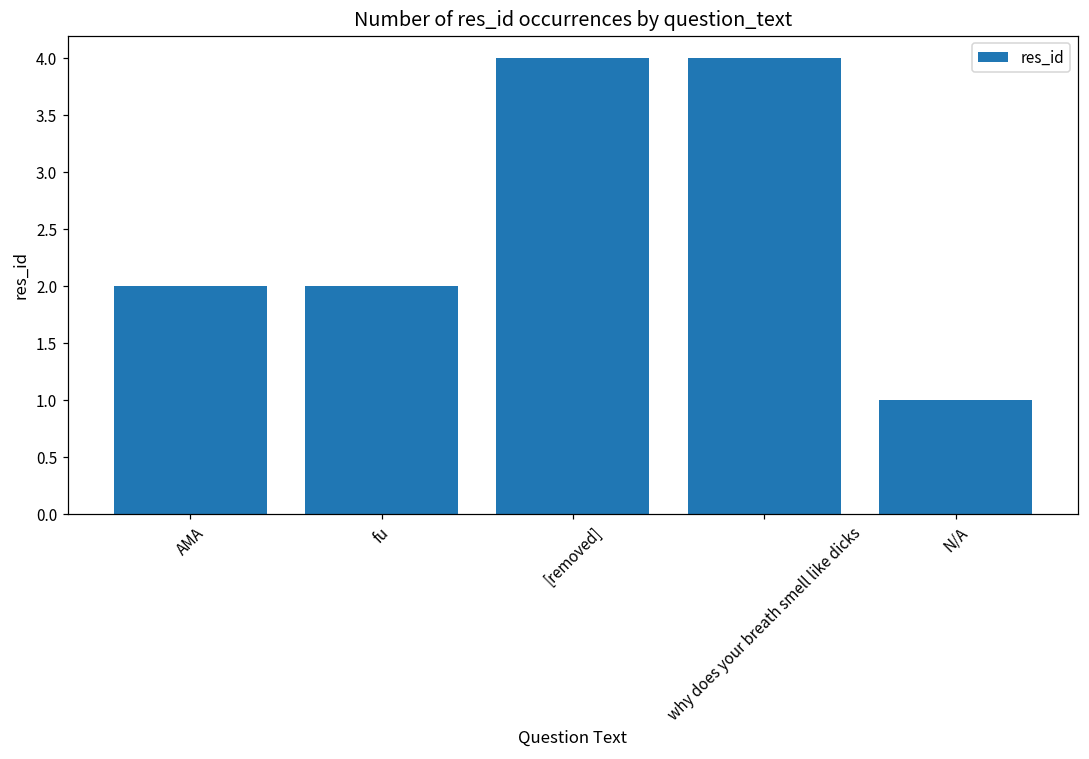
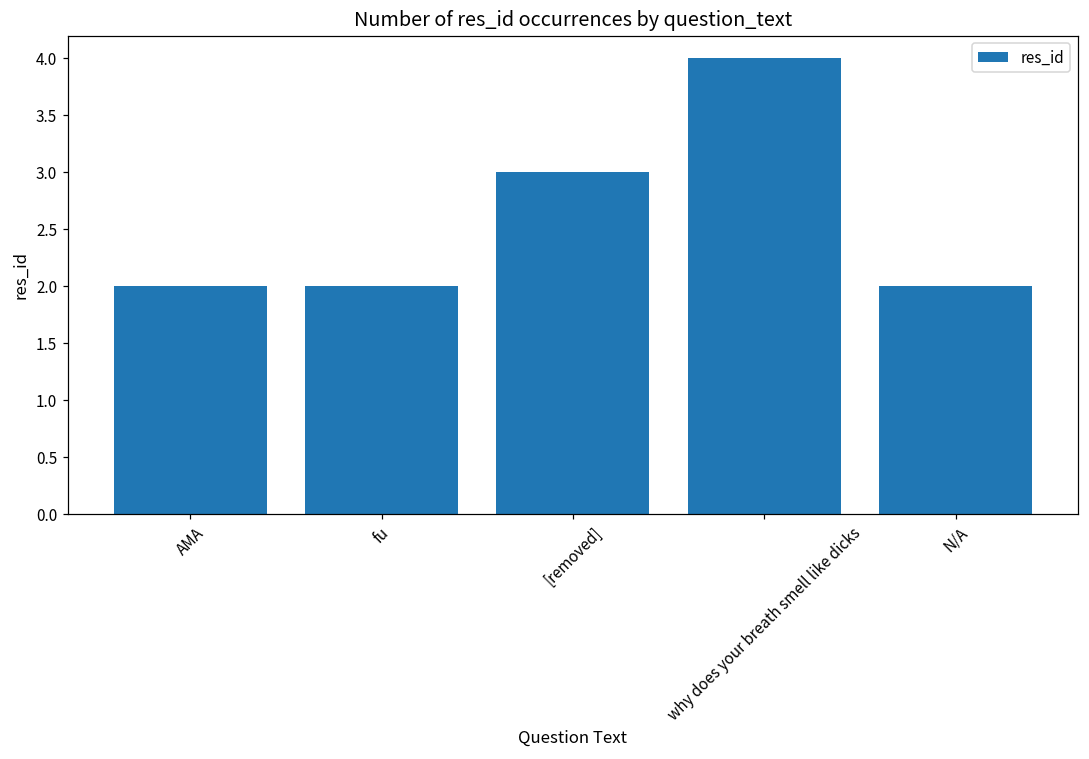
[removed]: 4 -> 3
N/A: 1 -> 2
